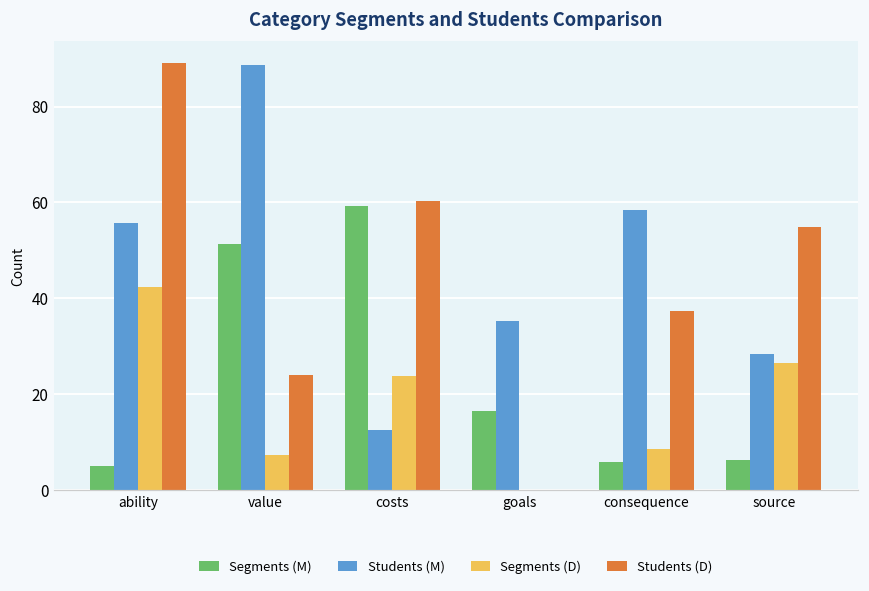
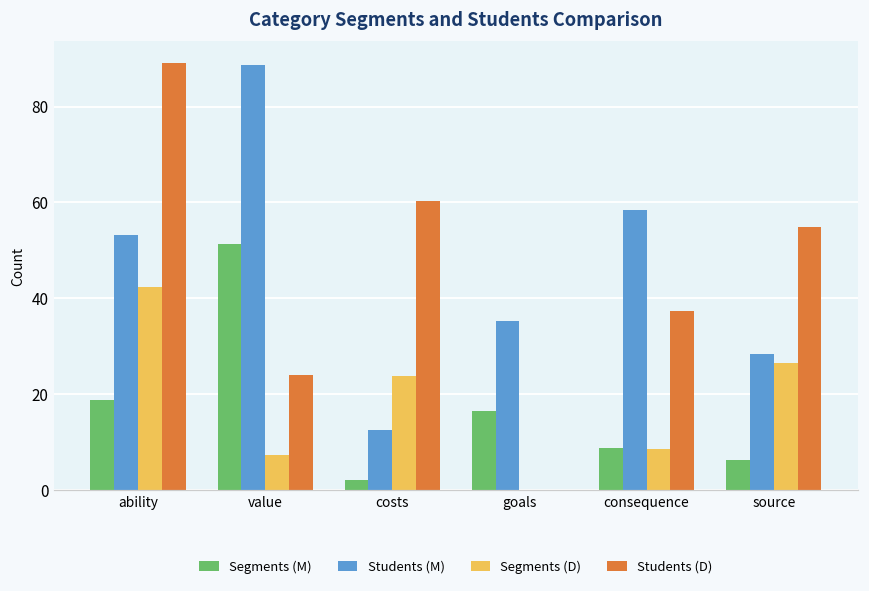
Segments (M), ability: 5 -> 19
Students (M), ability: 56 -> 53
Segments (M), costs: 59 -> 2
Segments (M), consequence: 6 -> 9
